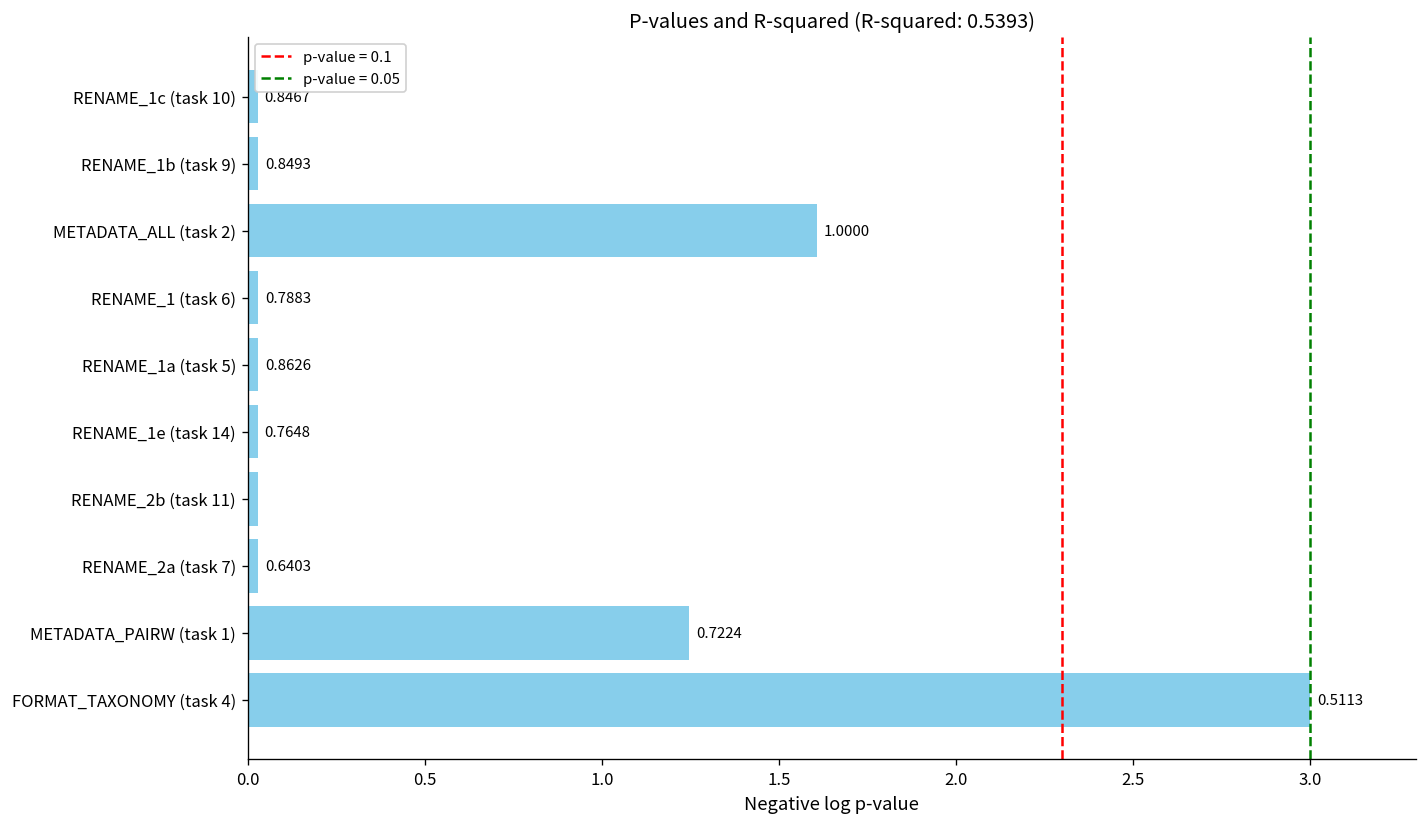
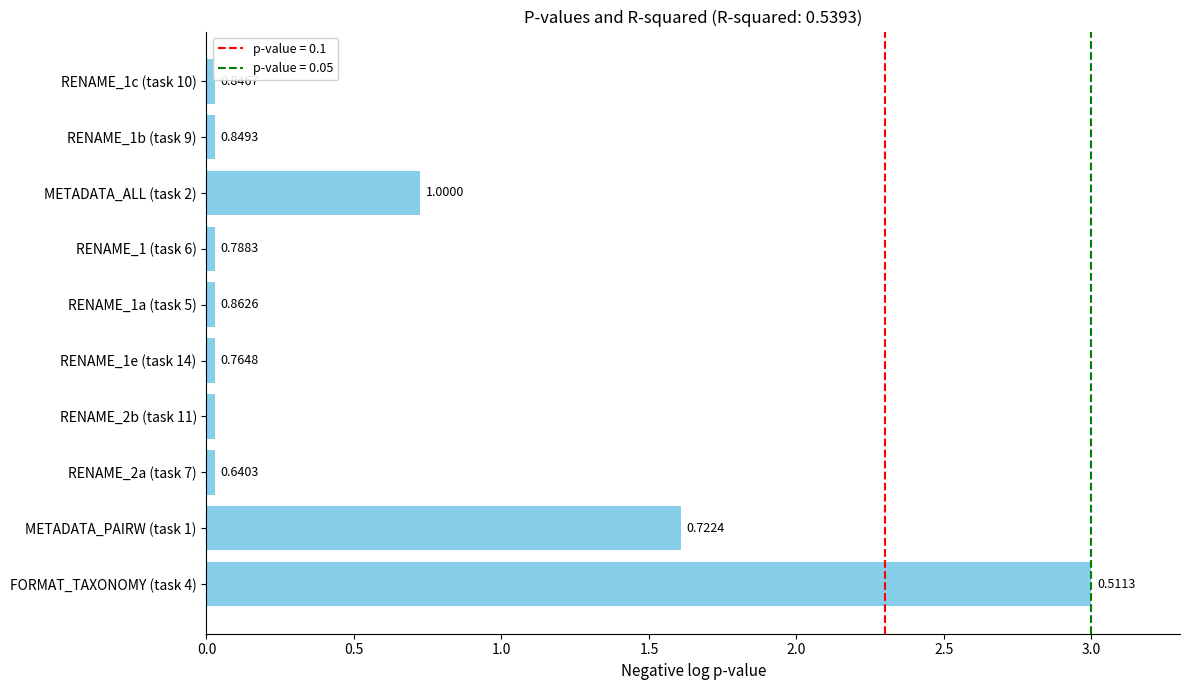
METADATA_ALL (task 2): 1.61 -> 0.73
METADATA_PAIRW (task 1): 1.25 -> 1.61
